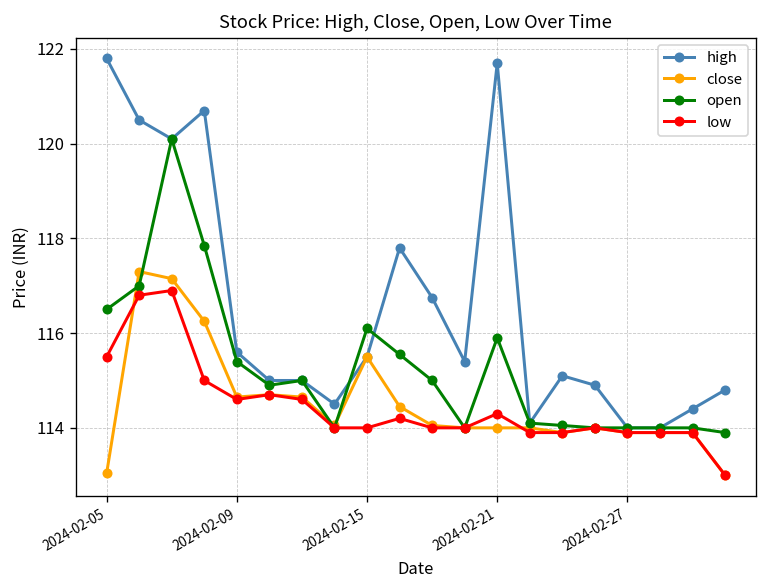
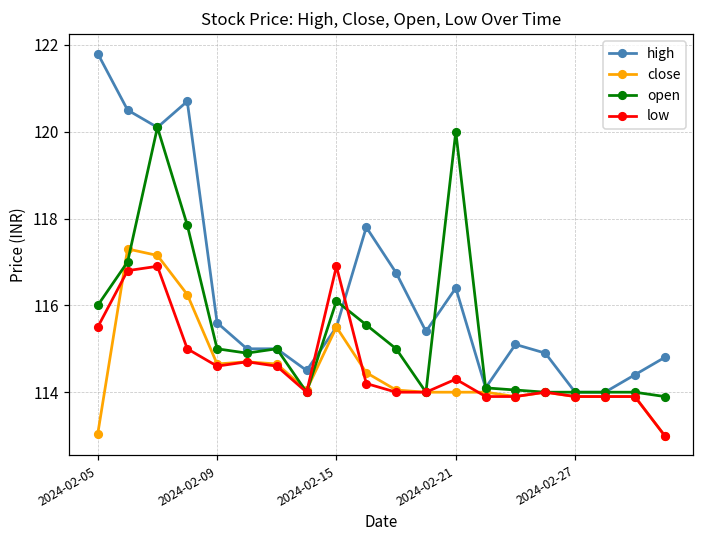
open, 2024-02-05: 116.5 -> 116.0
open, 2024-02-09: 115.4 -> 115.0
low, 2024-02-15: 114.0 -> 116.9
high, 2024-02-21: 121.7 -> 116.4
open, 2024-02-21: 115.9 -> 120.0
